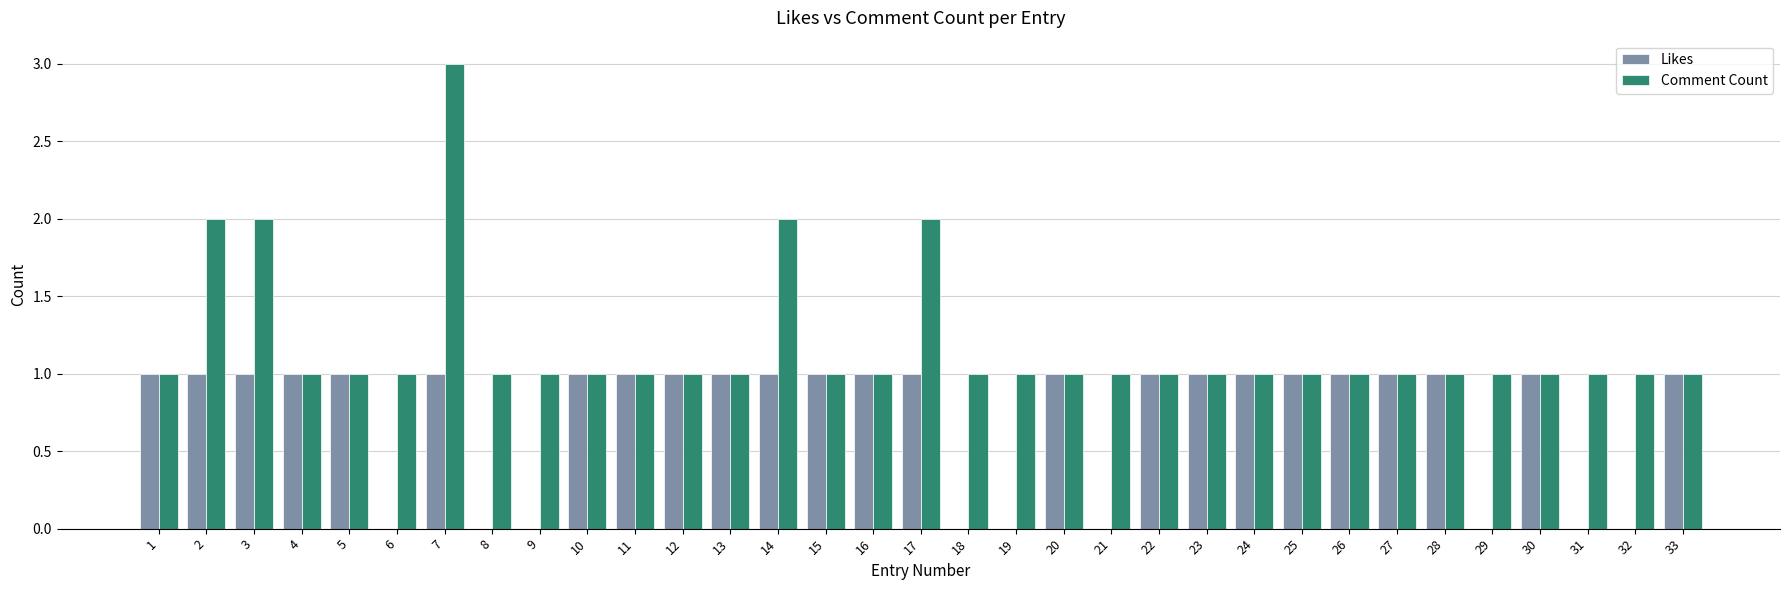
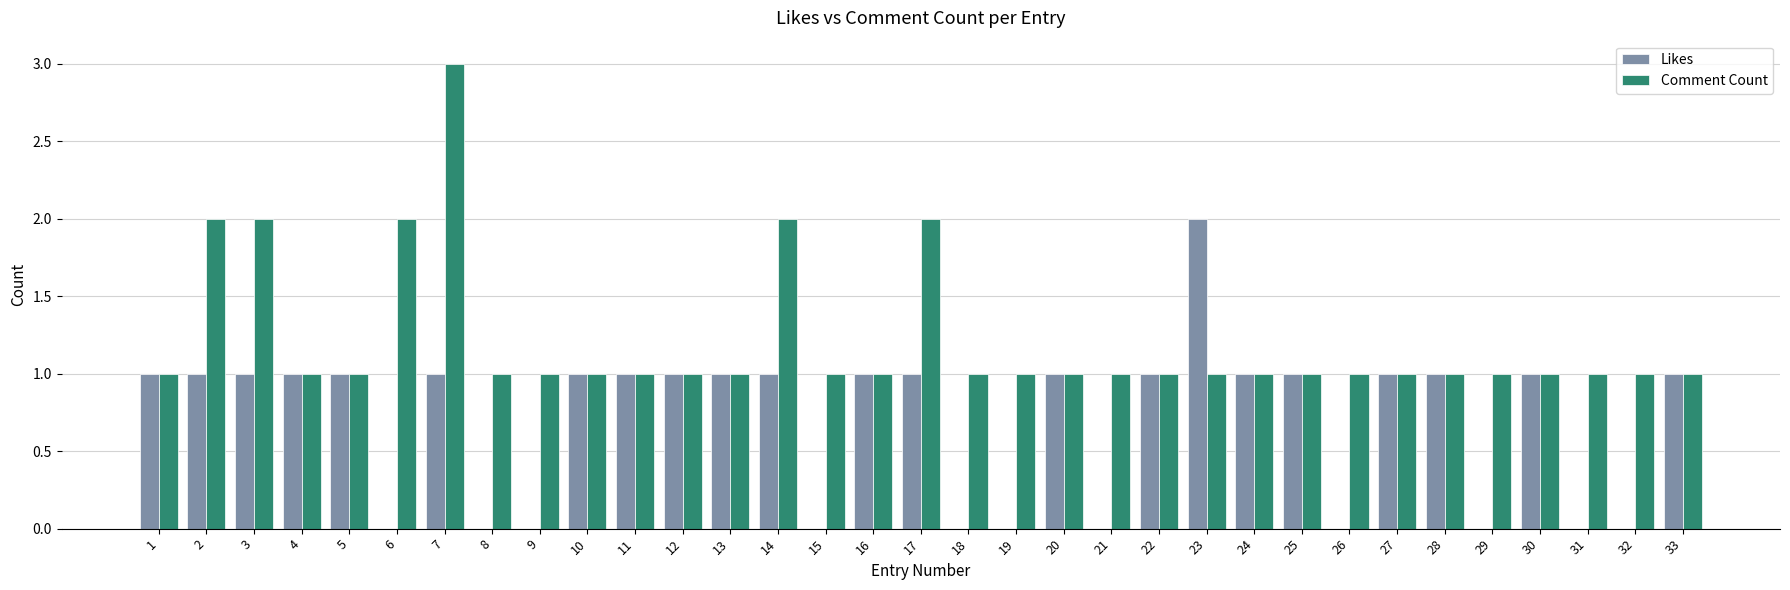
Comment Count, 6: 1 -> 2
Likes, 15: 1 -> 0
Likes, 23: 1 -> 2
Likes, 26: 1 -> 0
